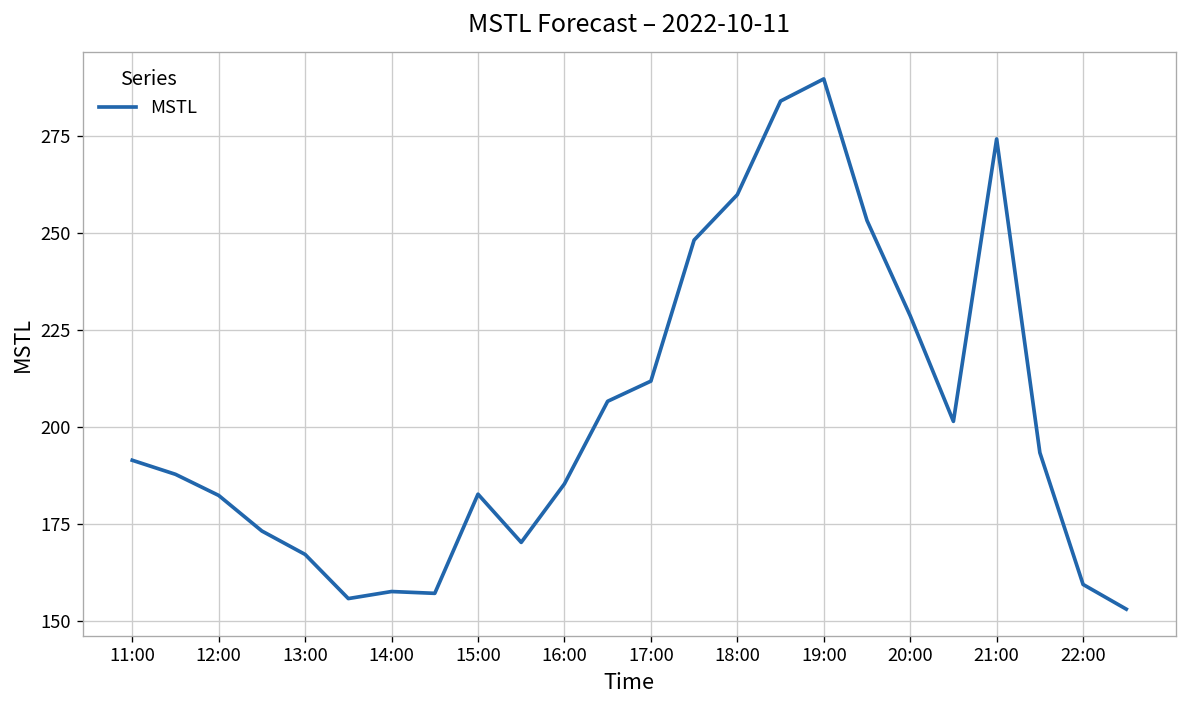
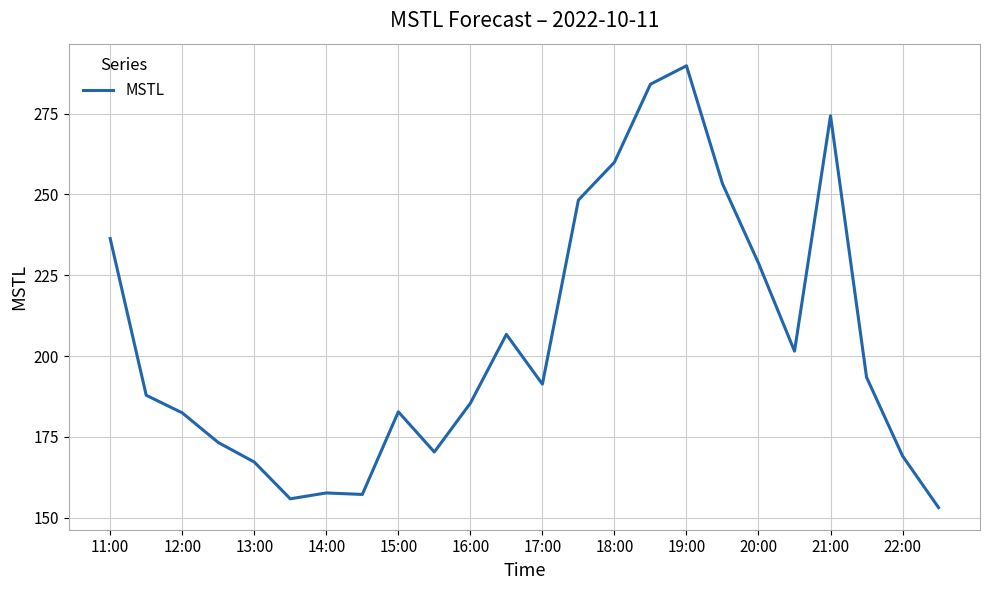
11:00: 192 -> 236
17:00: 212 -> 191
22:00: 159 -> 169
